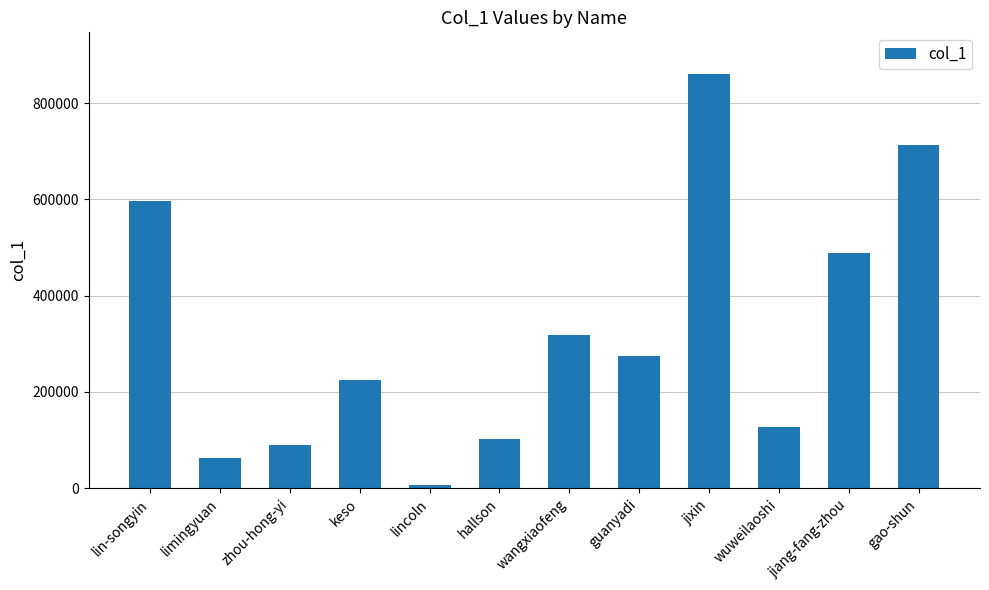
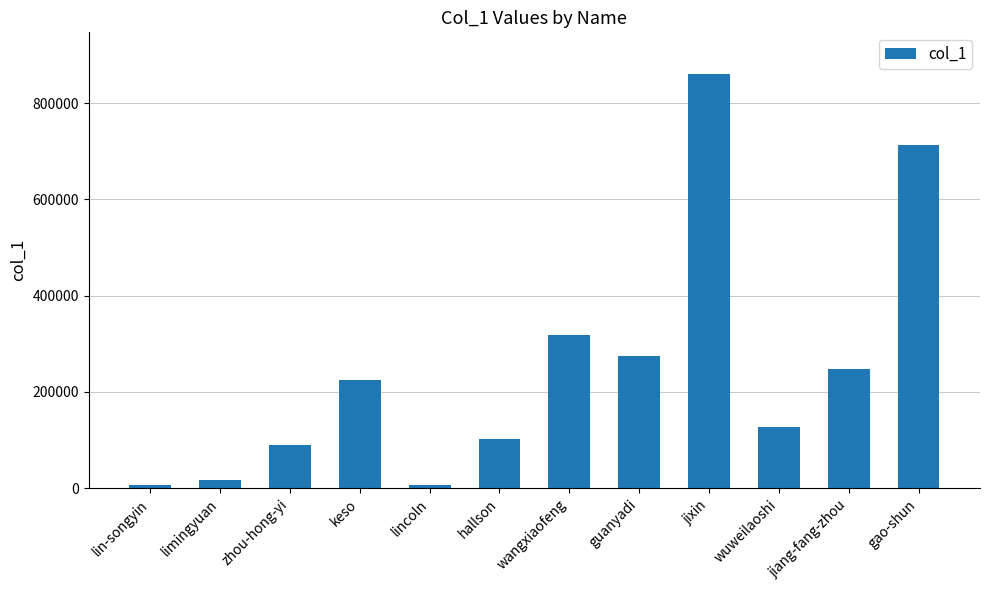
lin-songyin: 600000 -> 10000
limingyuan: 60000 -> 20000
jiang-fang-zhou: 490000 -> 250000
